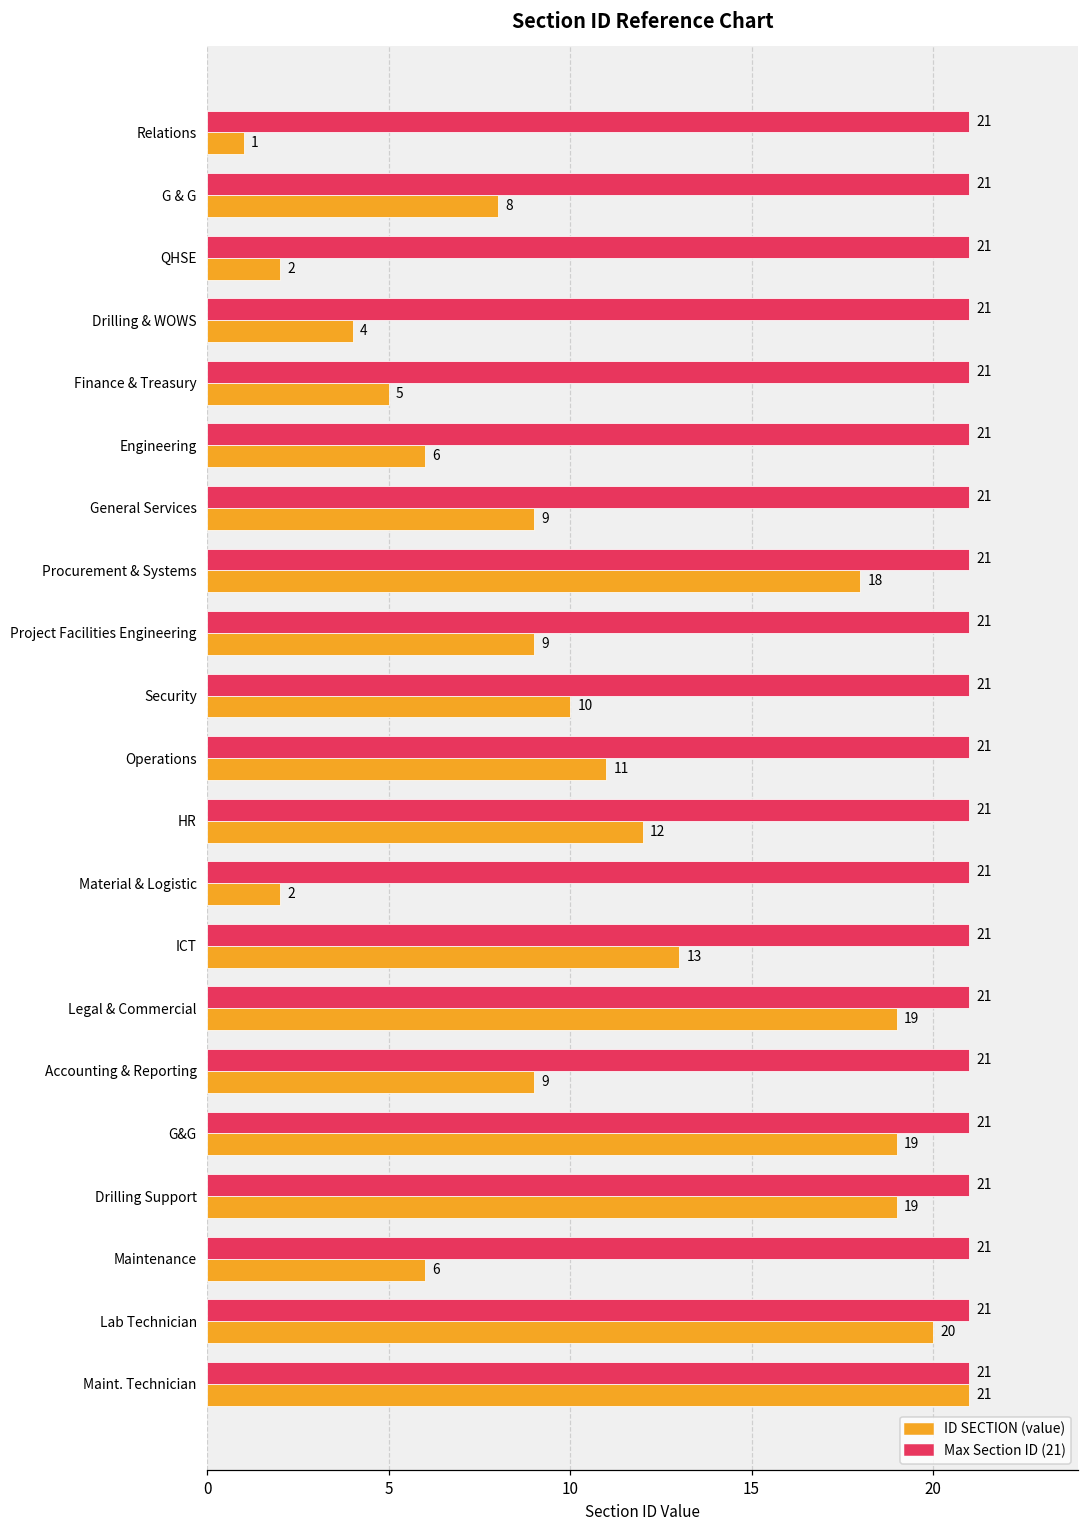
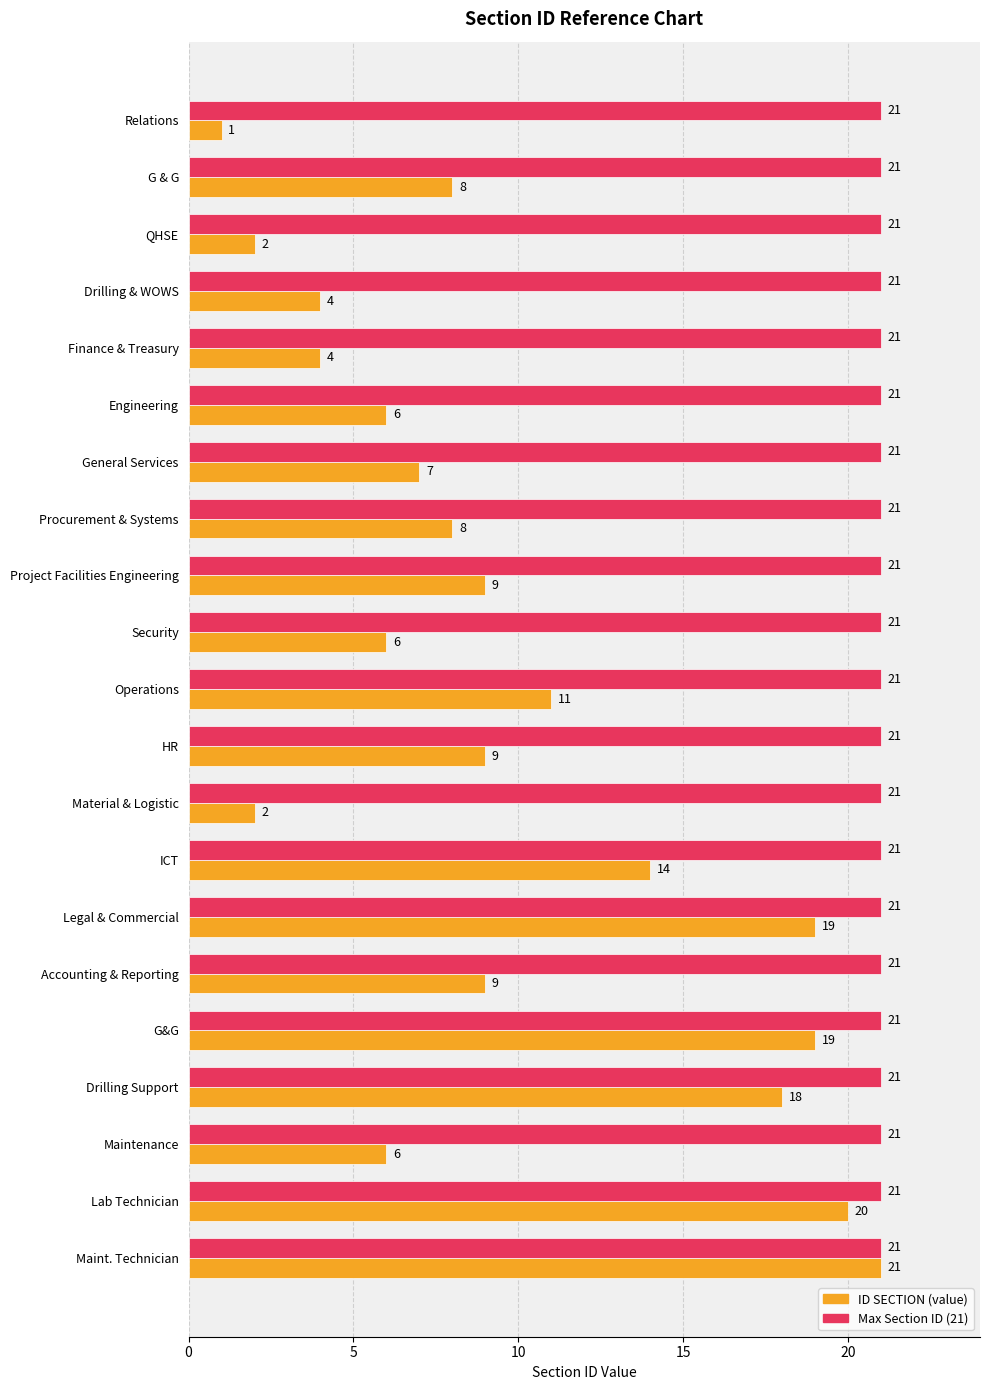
ID SECTION (value), Finance & Treasury: 5 -> 4
ID SECTION (value), General Services: 9 -> 7
ID SECTION (value), Procurement & Systems: 18 -> 8
ID SECTION (value), Security: 10 -> 6
ID SECTION (value), HR: 12 -> 9
ID SECTION (value), ICT: 13 -> 14
ID SECTION (value), Drilling Support: 19 -> 18
